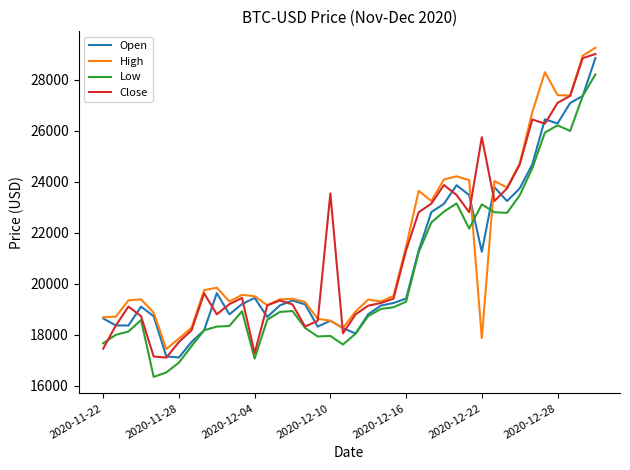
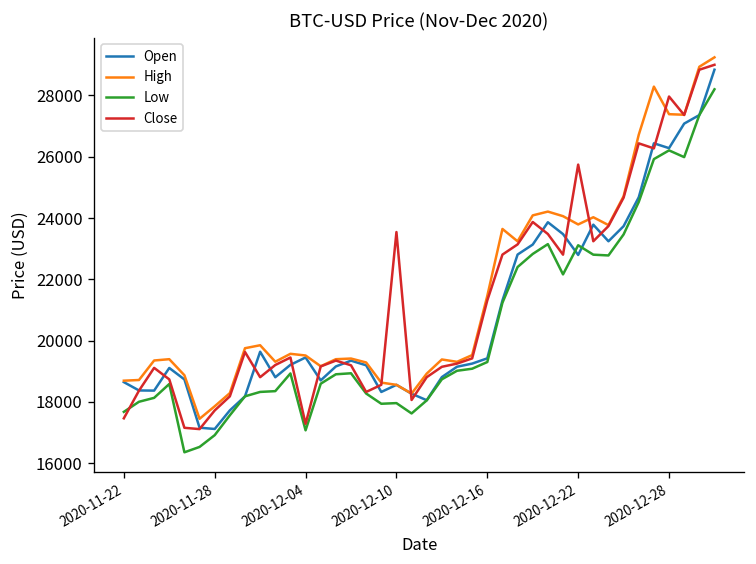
Open, 2020-12-22: 21300 -> 22800
High, 2020-12-22: 17900 -> 23800
Close, 2020-12-28: 27100 -> 28000
